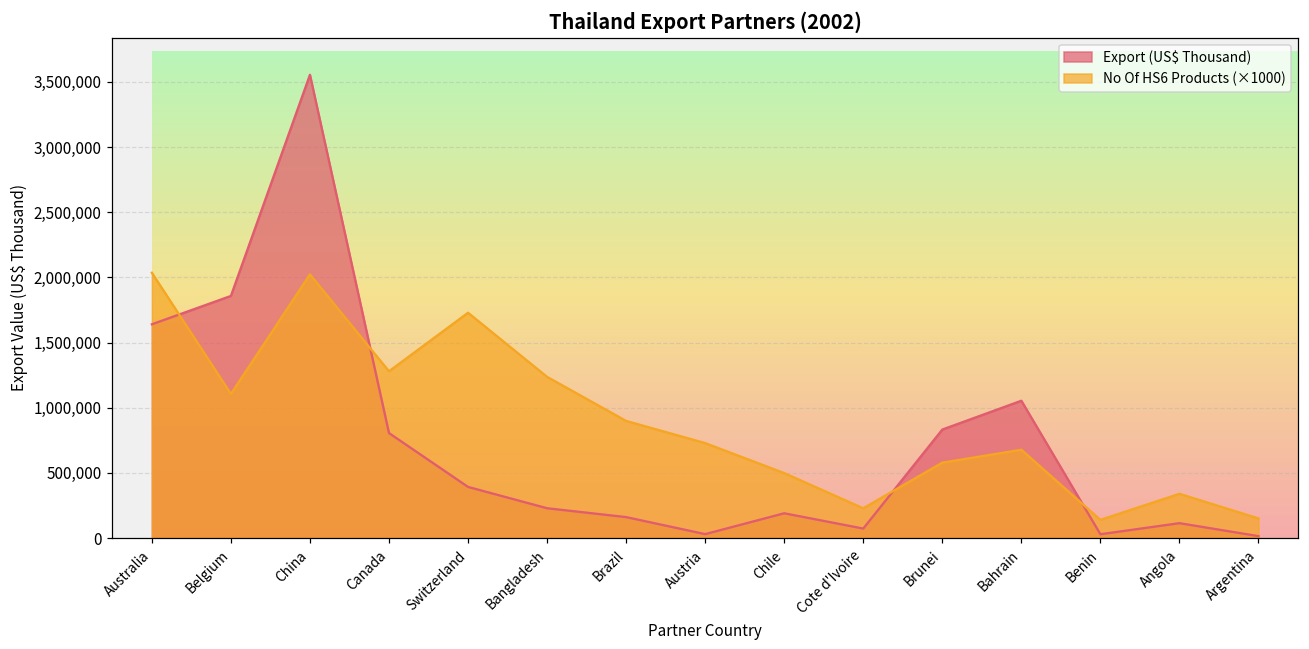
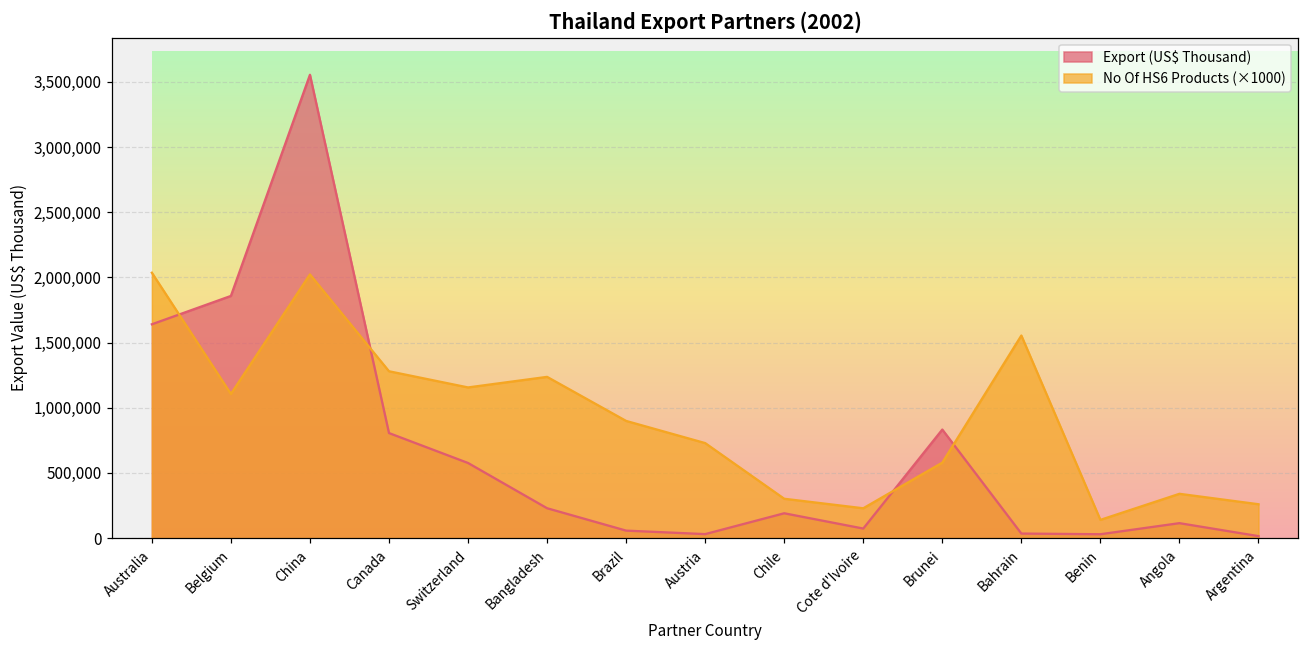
Export (US$ Thousand), Switzerland: 390,000 -> 580,000
No Of HS6 Products (×1000), Switzerland: 1,730,000 -> 1,160,000
Export (US$ Thousand), Brazil: 160,000 -> 60,000
No Of HS6 Products (×1000), Chile: 500,000 -> 300,000
Export (US$ Thousand), Bahrain: 1,050,000 -> 30,000
No Of HS6 Products (×1000), Bahrain: 680,000 -> 1,550,000
No Of HS6 Products (×1000), Argentina: 150,000 -> 260,000
